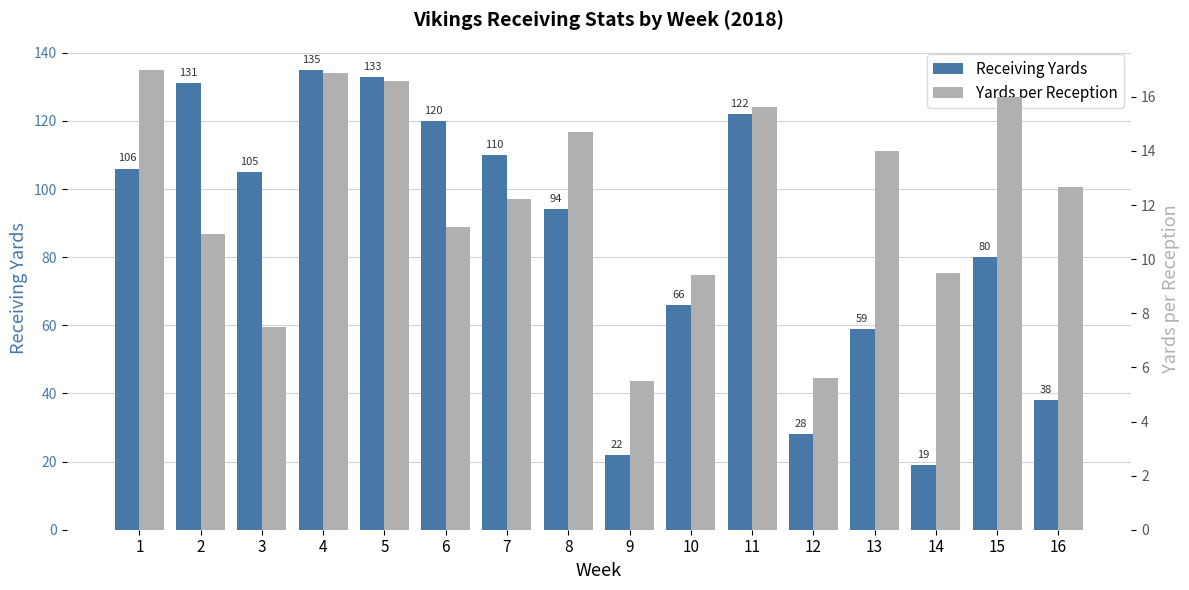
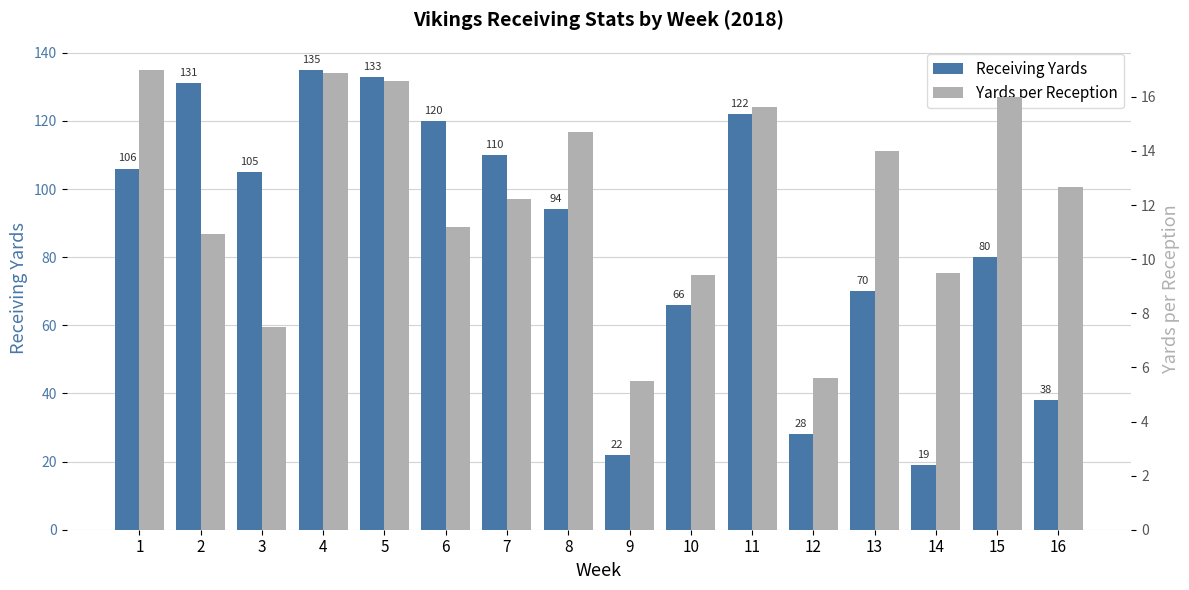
Receiving Yards, 13: 59 -> 70
